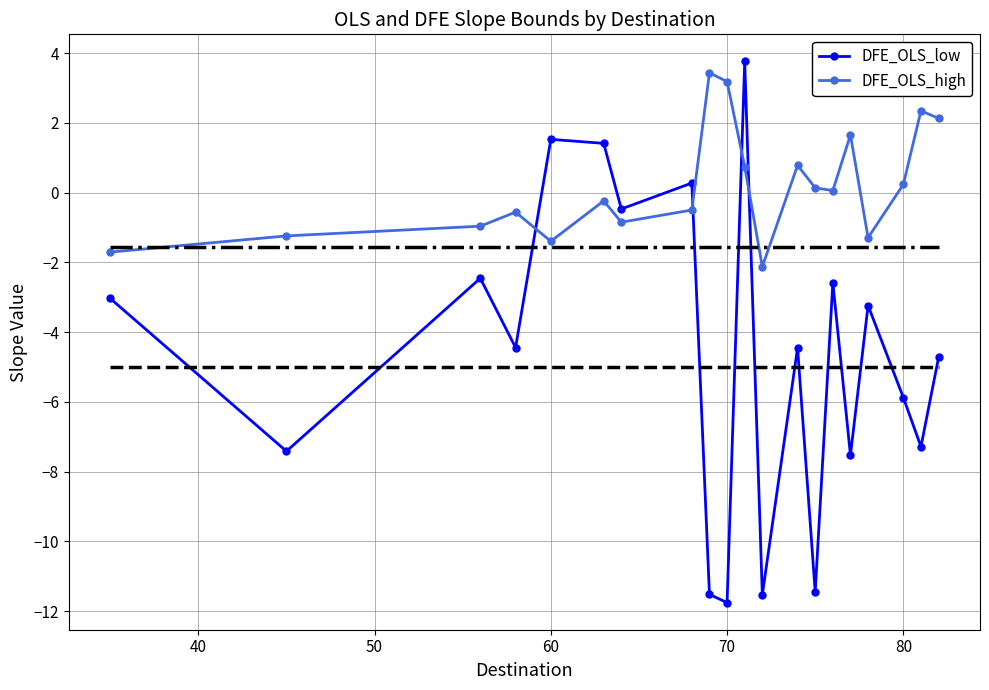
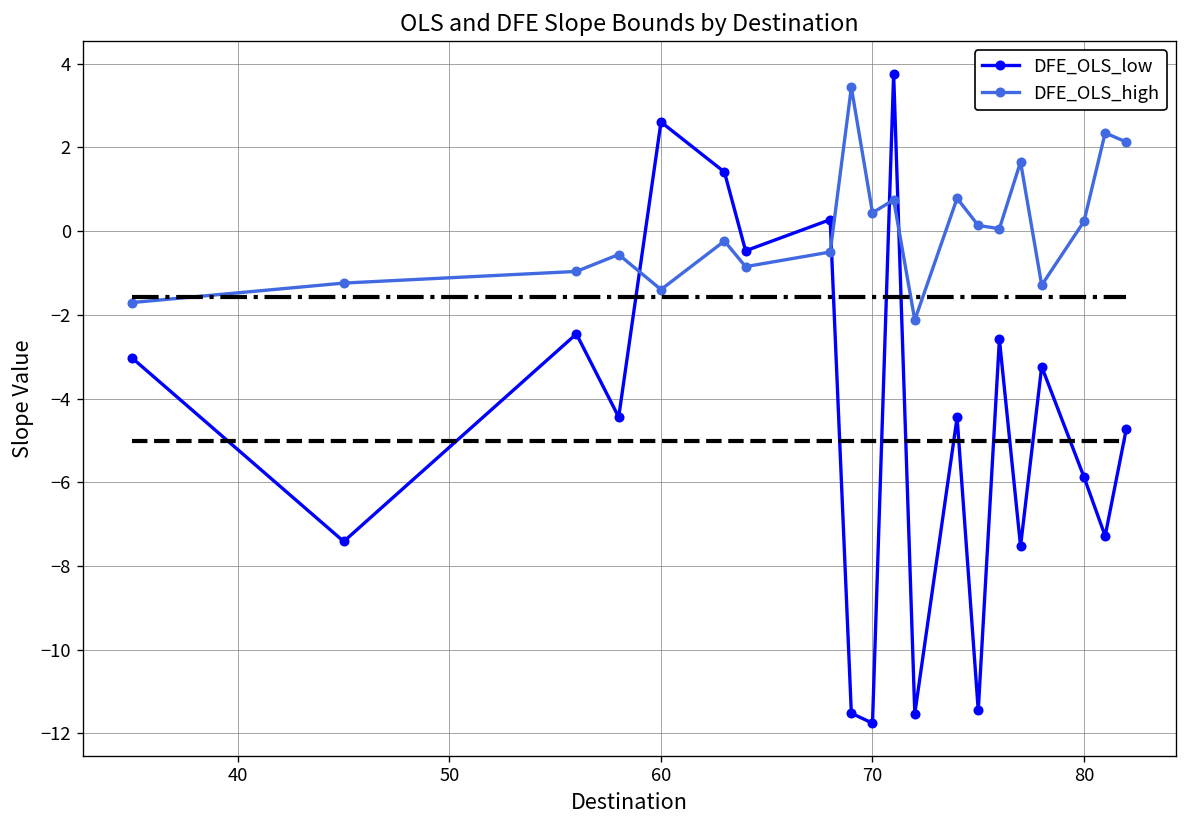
DFE_OLS_low, 60: 1.5 -> 2.6
DFE_OLS_high, 70: 3.2 -> 0.4
